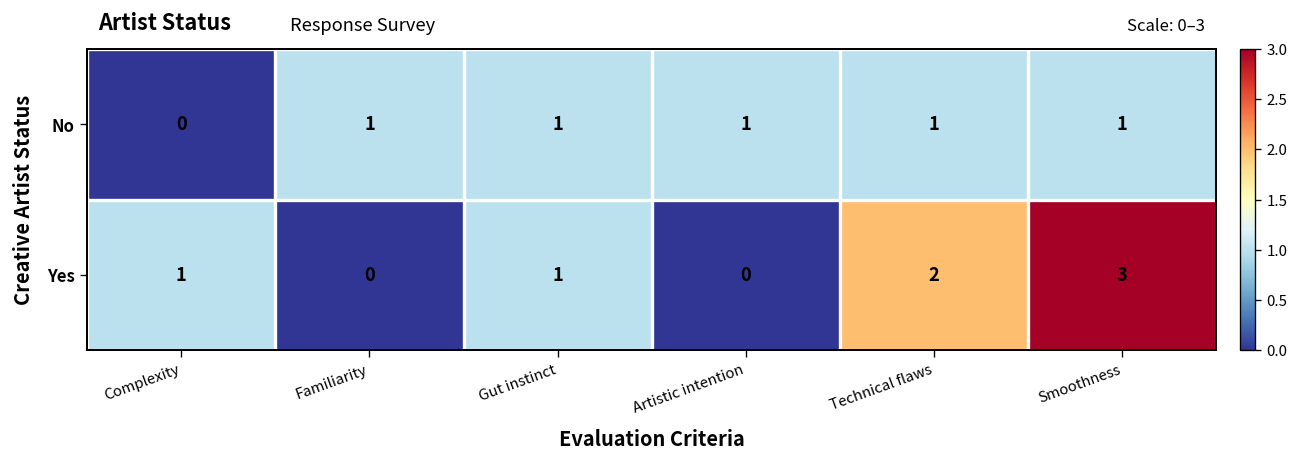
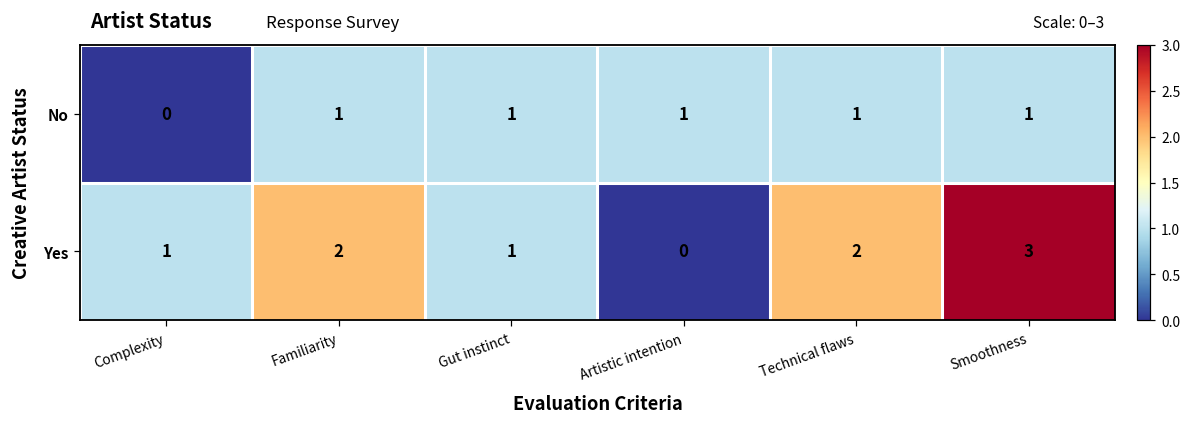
Yes, Familiarity: 0 -> 2
